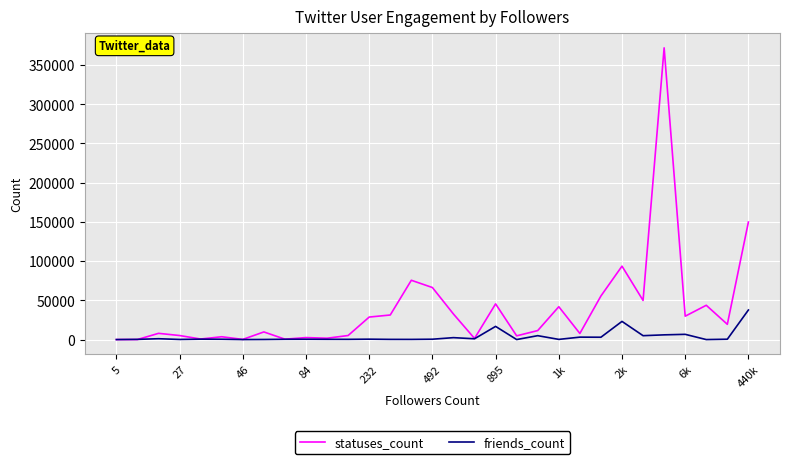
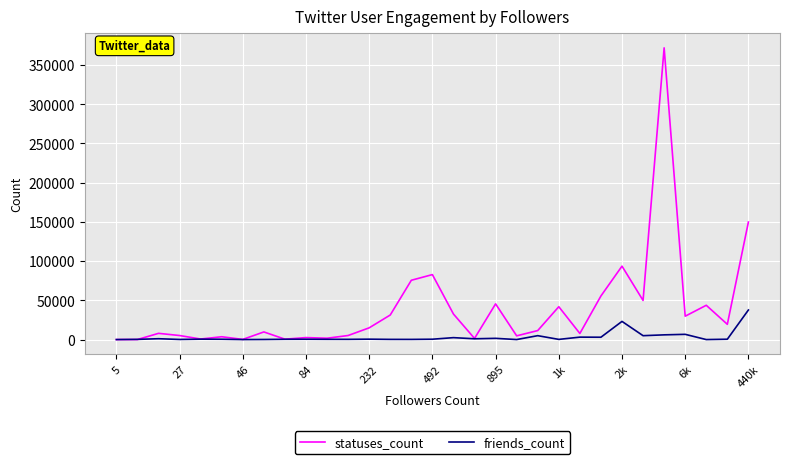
statuses_count, 232: 30000 -> 10000
statuses_count, 492: 70000 -> 80000
friends_count, 895: 20000 -> 0
